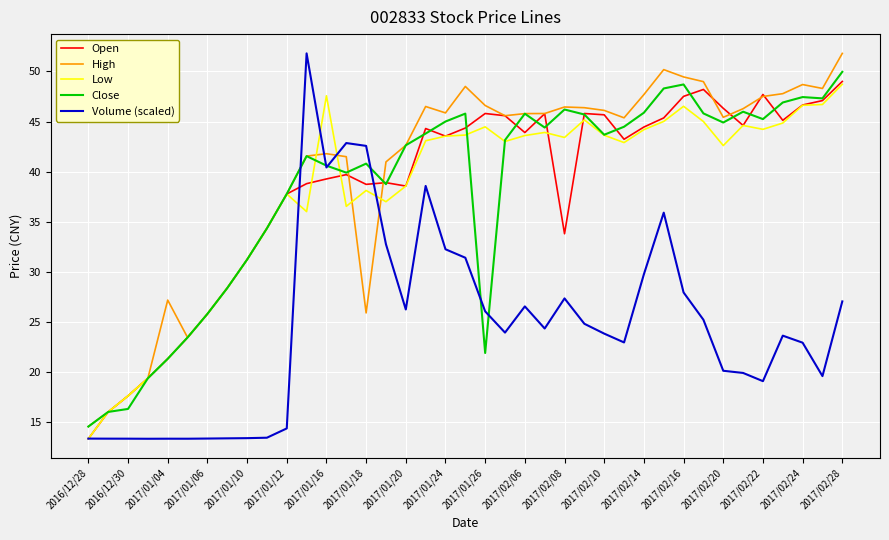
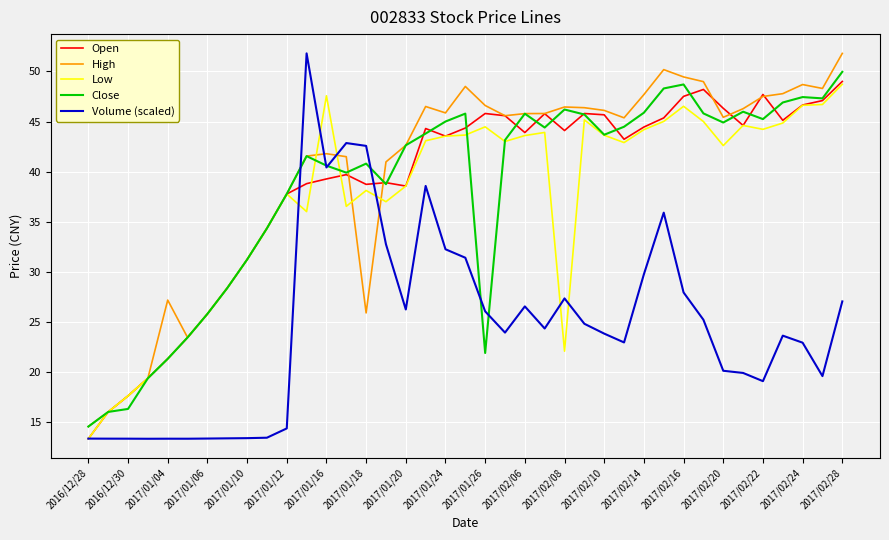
Open, 2017/02/08: 33.8 -> 44.1
Low, 2017/02/08: 43.4 -> 22.1
